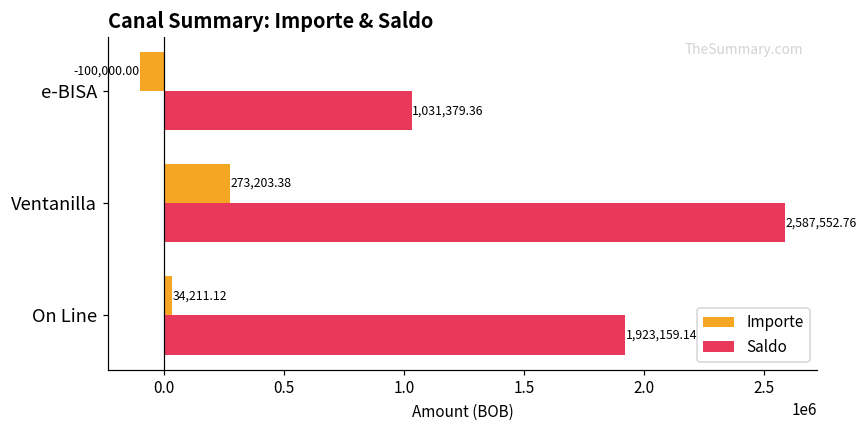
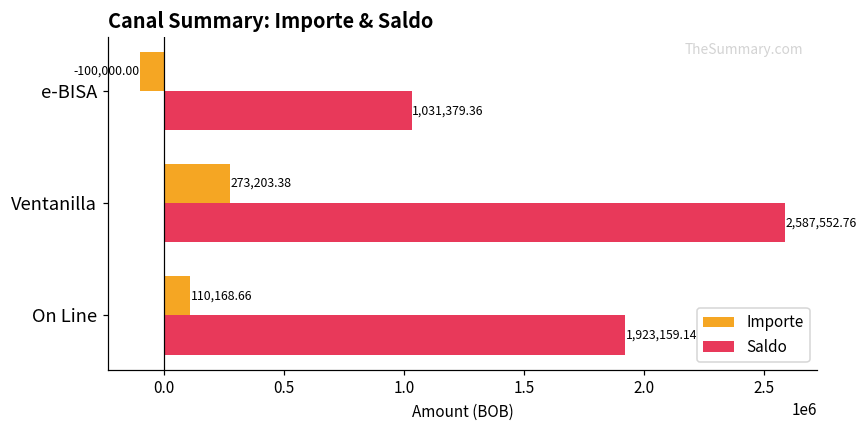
Importe, On Line: 34,211.12 -> 110,168.66
